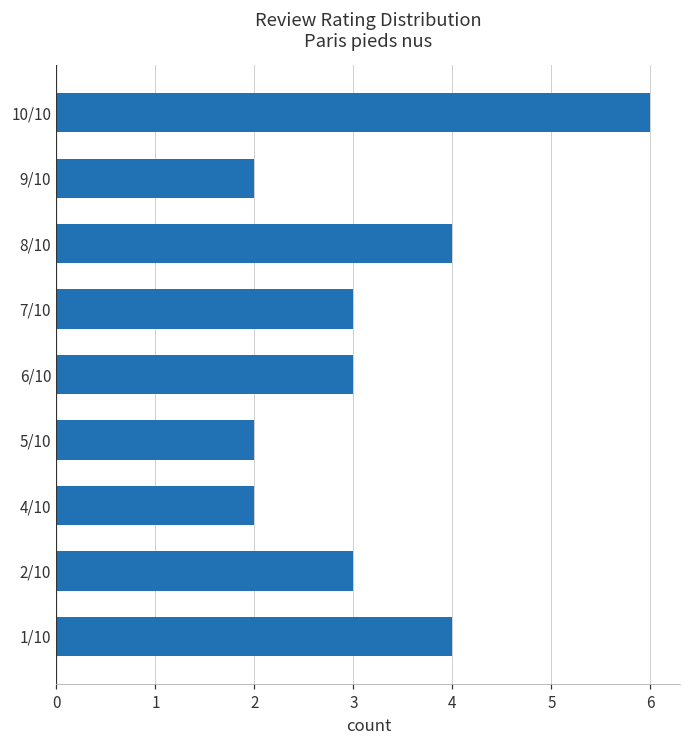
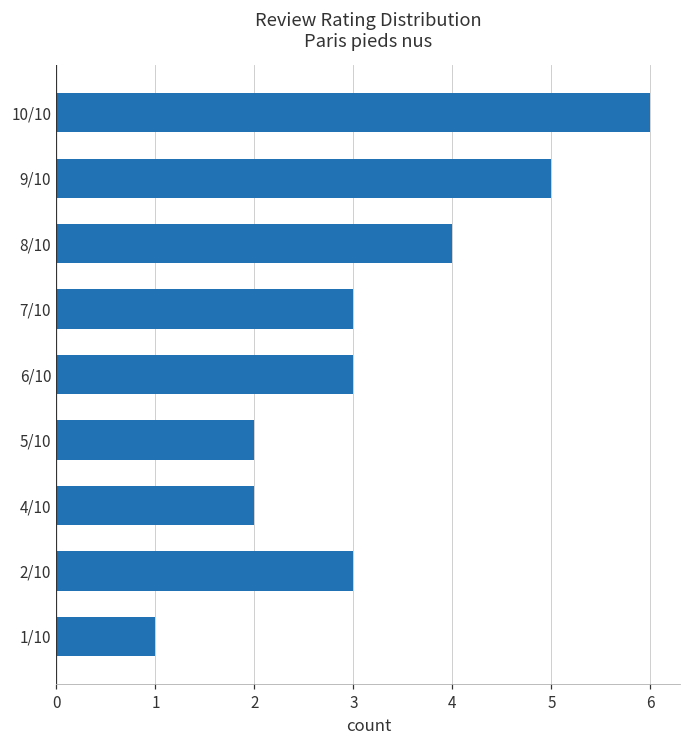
9/10: 2 -> 5
1/10: 4 -> 1
